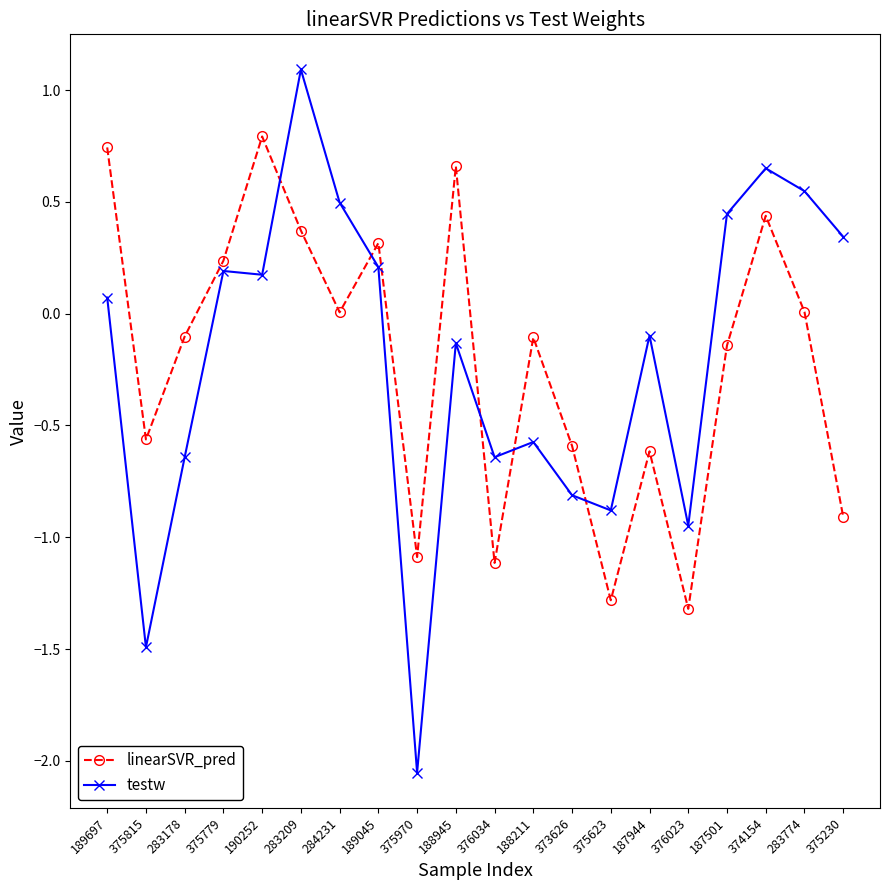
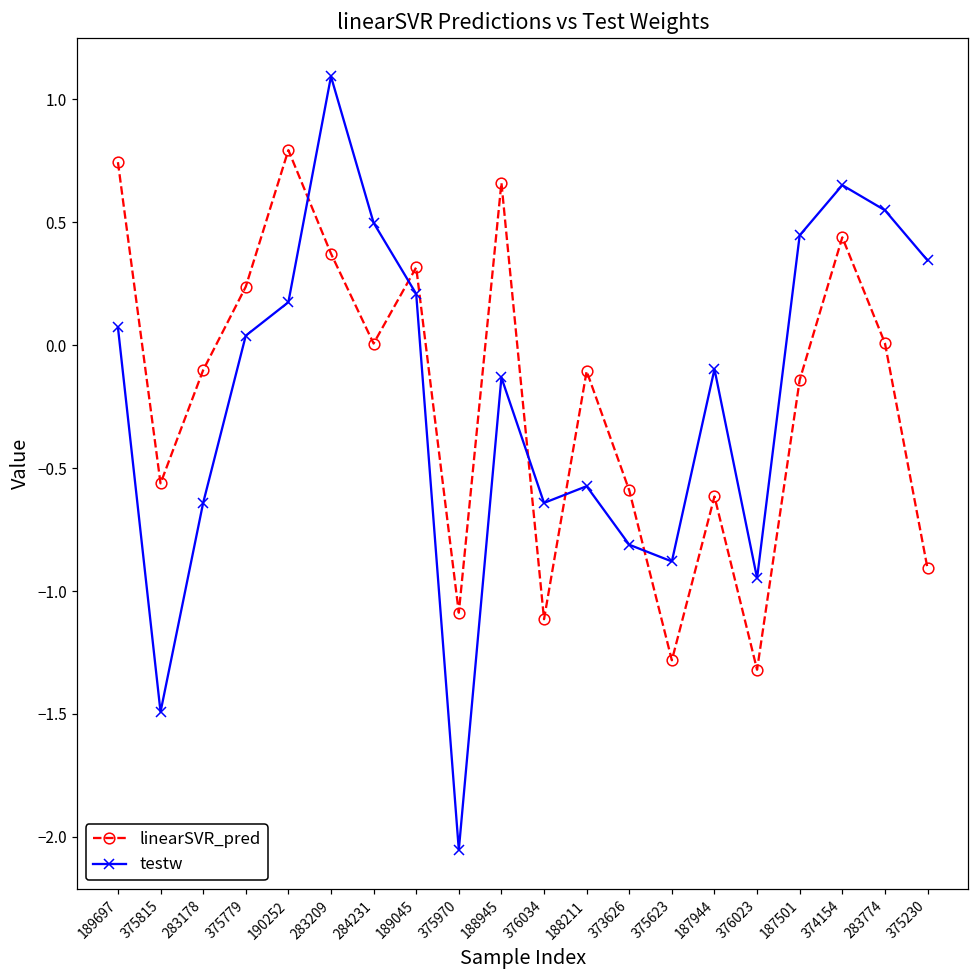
testw, 375779: 0.19 -> 0.04
